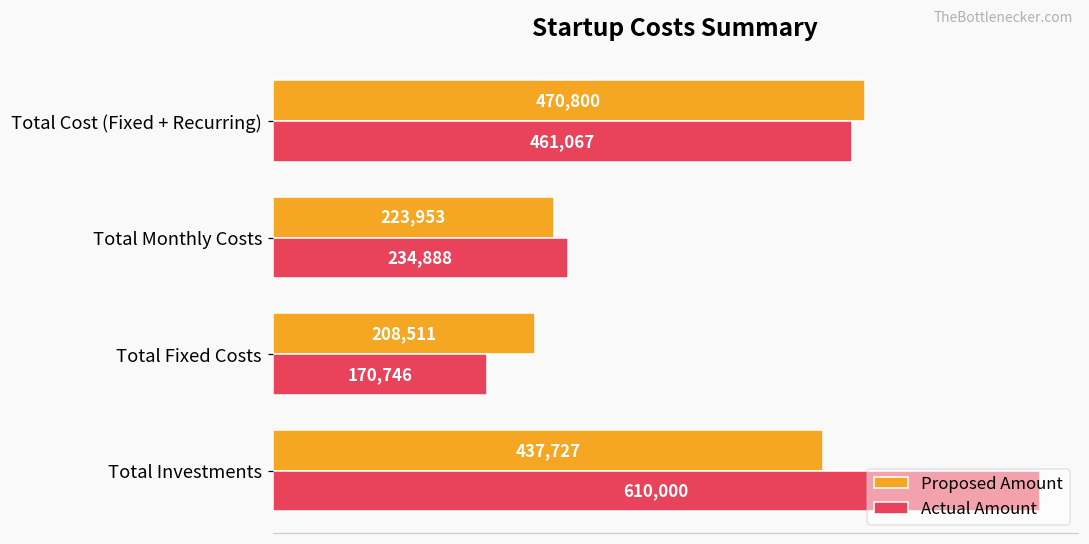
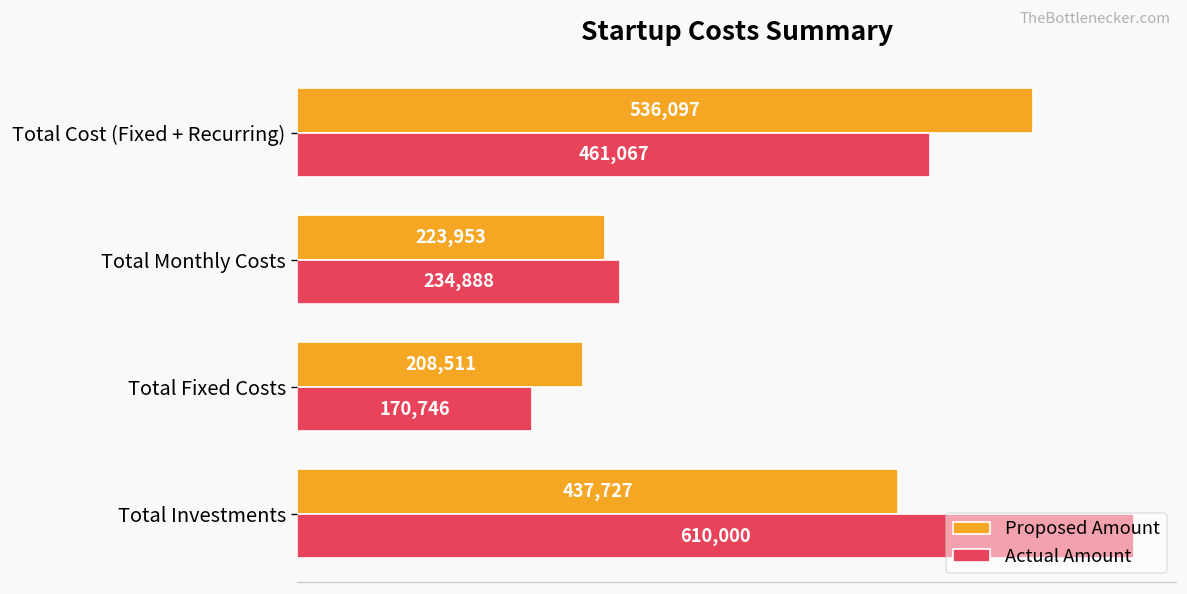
Proposed Amount, Total Cost (Fixed + Recurring): 470,800 -> 536,097
